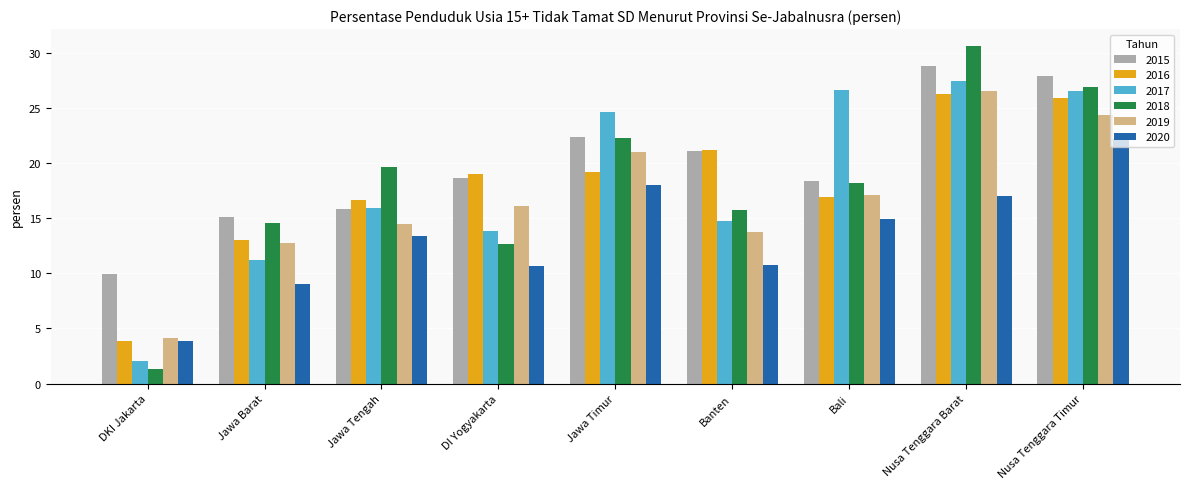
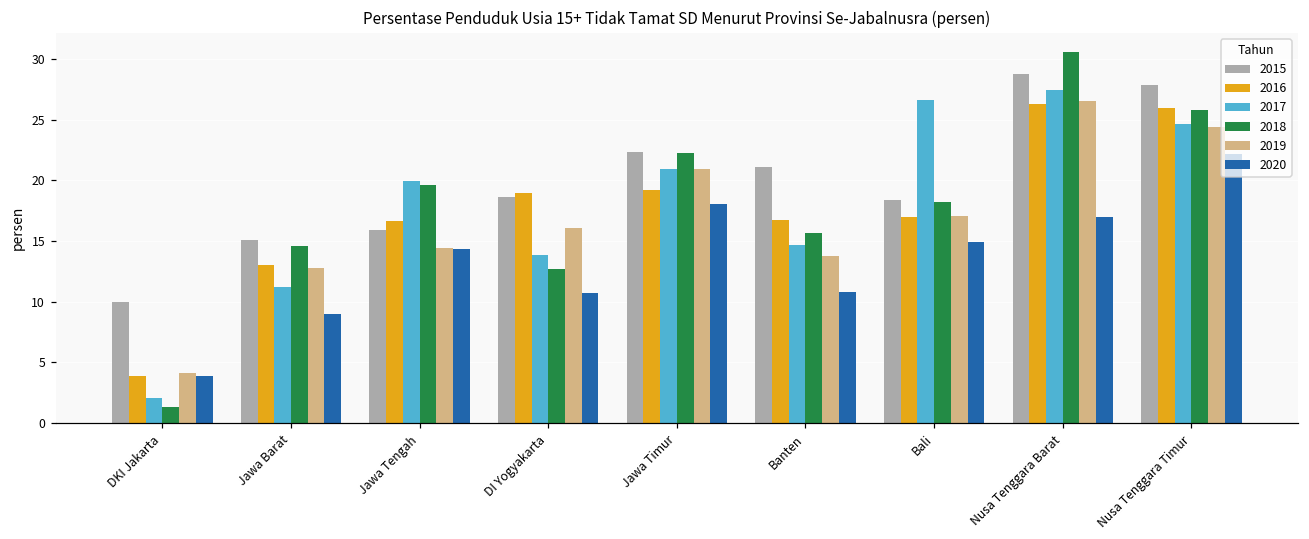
2017, Jawa Tengah: 16.0 -> 19.9
2020, Jawa Tengah: 13.4 -> 14.4
2017, Jawa Timur: 24.6 -> 21.0
2016, Banten: 21.2 -> 16.7
2017, Nusa Tenggara Timur: 26.6 -> 24.7
2018, Nusa Tenggara Timur: 26.9 -> 25.8
